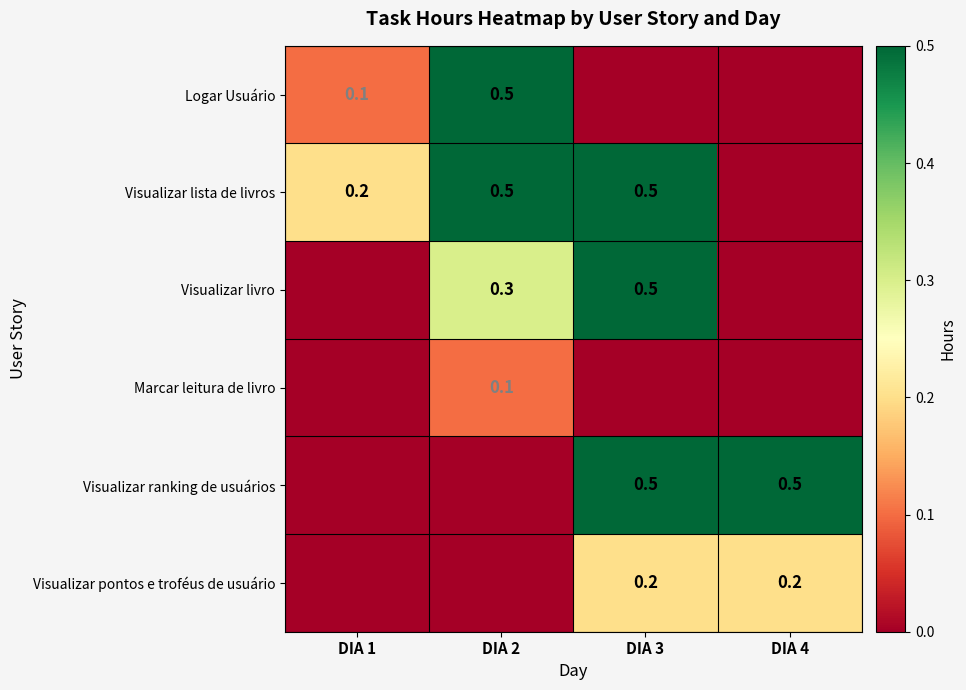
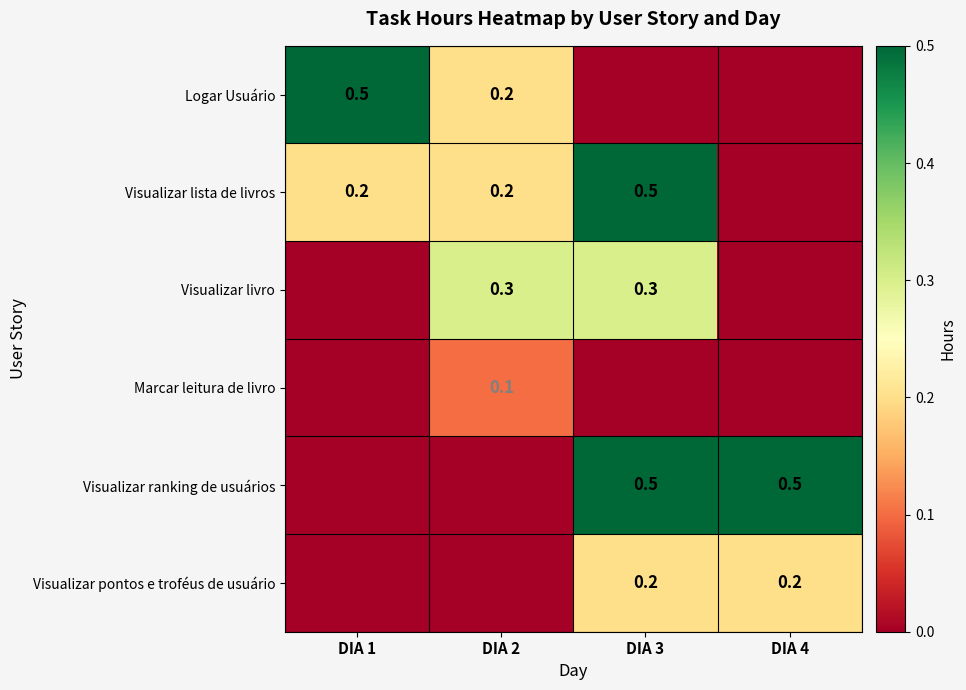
Logar Usuário, DIA 1: 0.1 -> 0.5
Logar Usuário, DIA 2: 0.5 -> 0.2
Visualizar lista de livros, DIA 2: 0.5 -> 0.2
Visualizar livro, DIA 3: 0.5 -> 0.3
